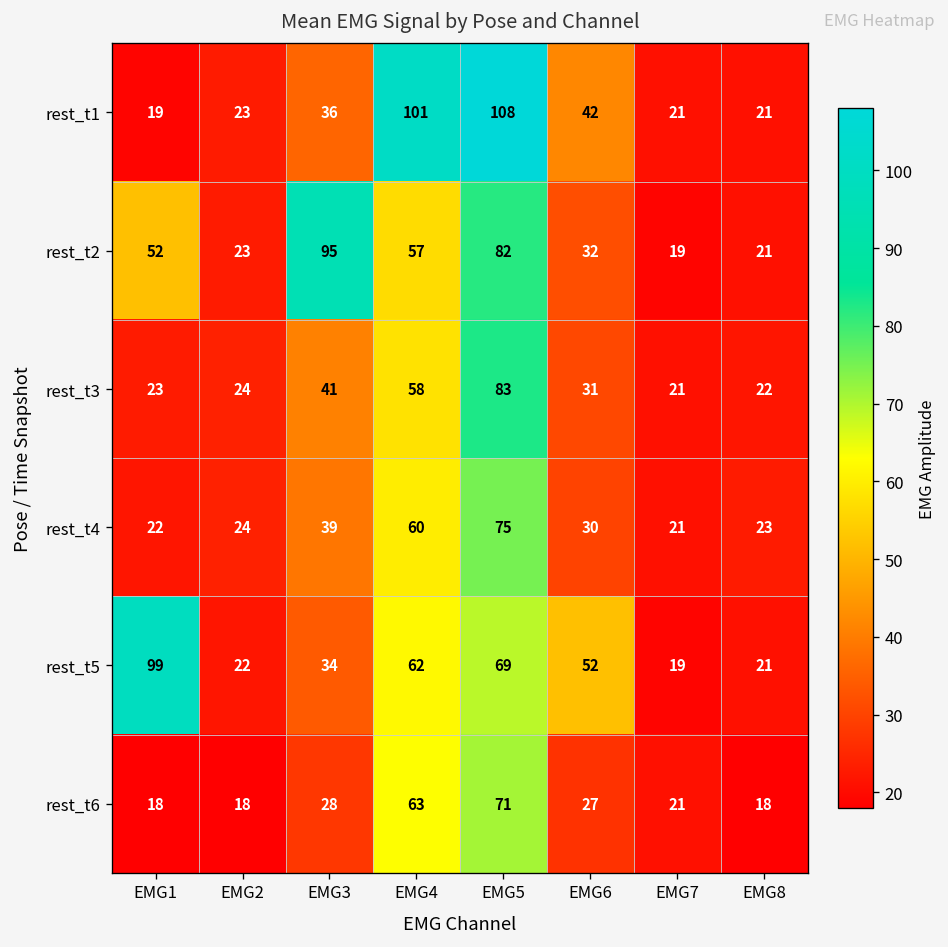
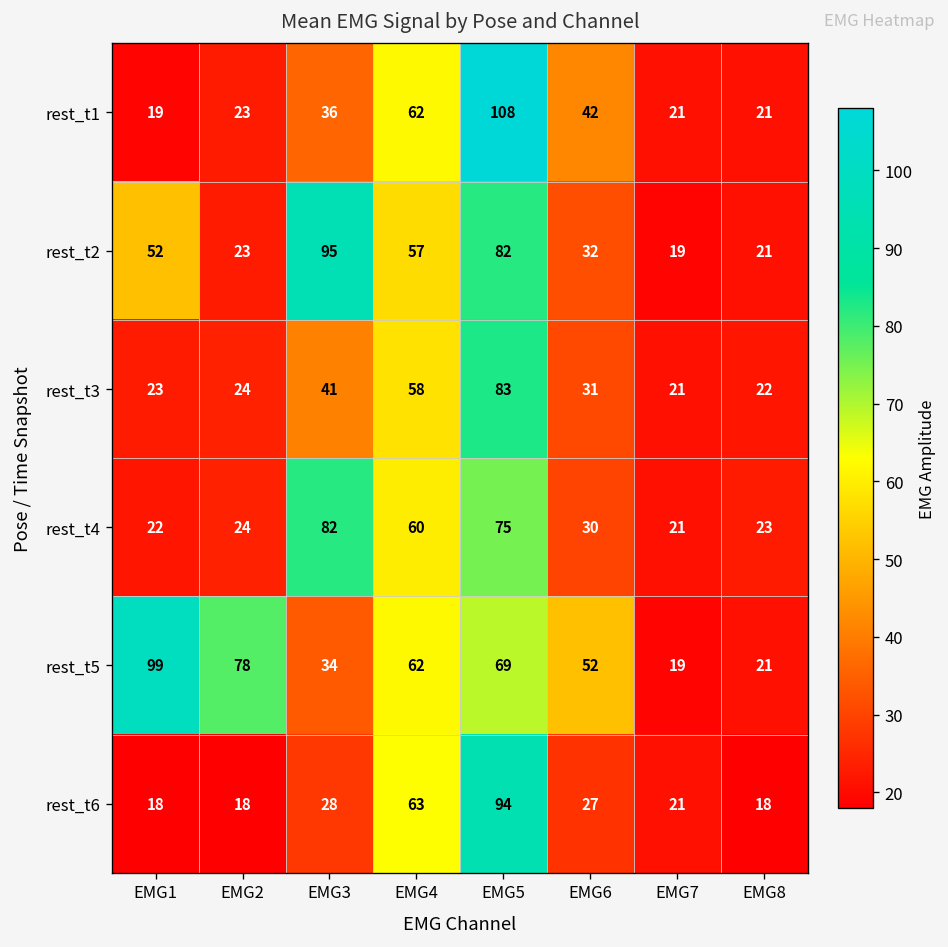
rest_t1, EMG4: 101 -> 62
rest_t4, EMG3: 39 -> 82
rest_t5, EMG2: 22 -> 78
rest_t6, EMG5: 71 -> 94
